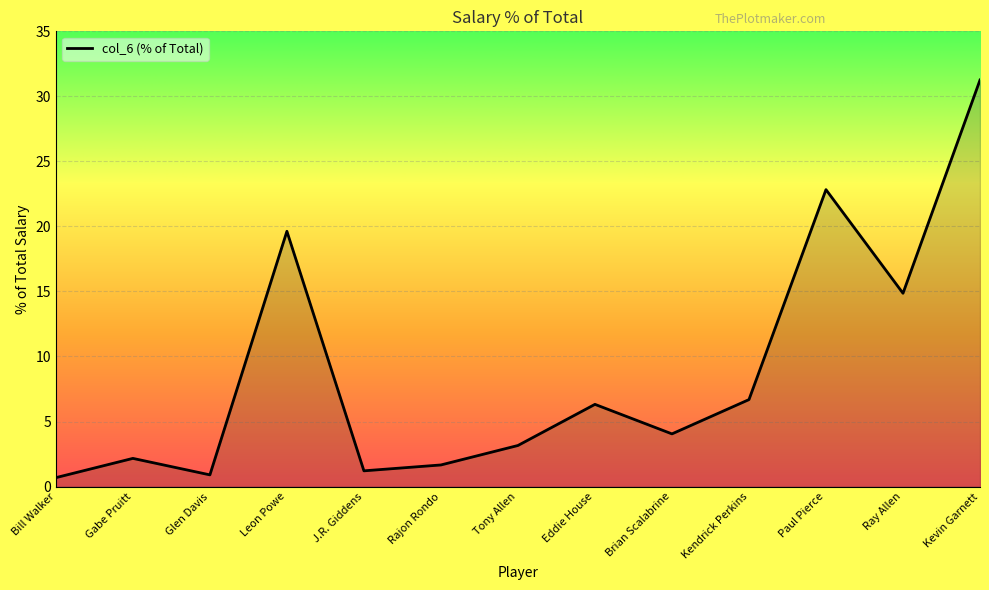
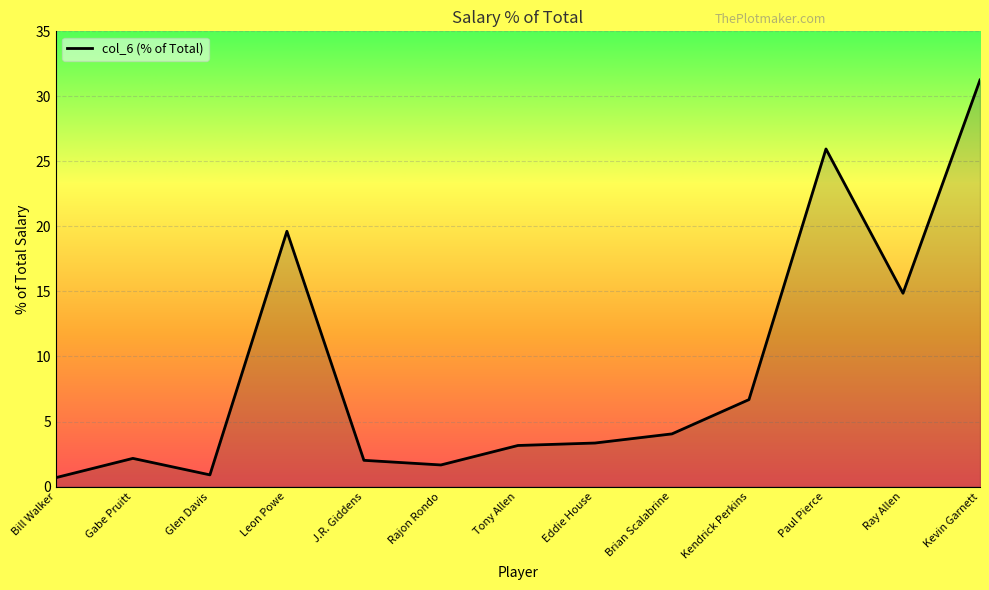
J.R. Giddens: 1.2 -> 2.0
Eddie House: 6.3 -> 3.3
Paul Pierce: 22.8 -> 26.0
